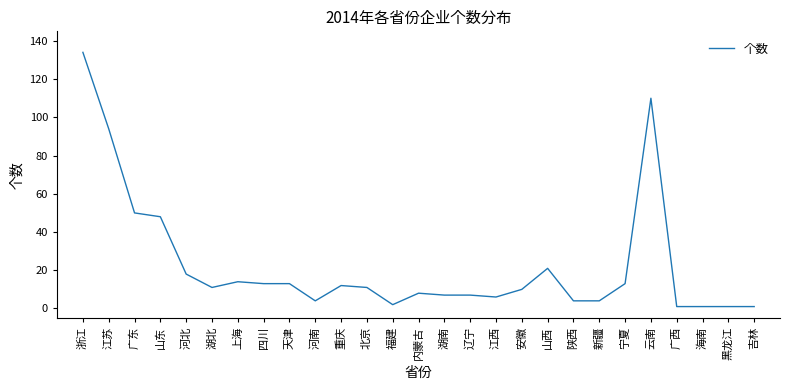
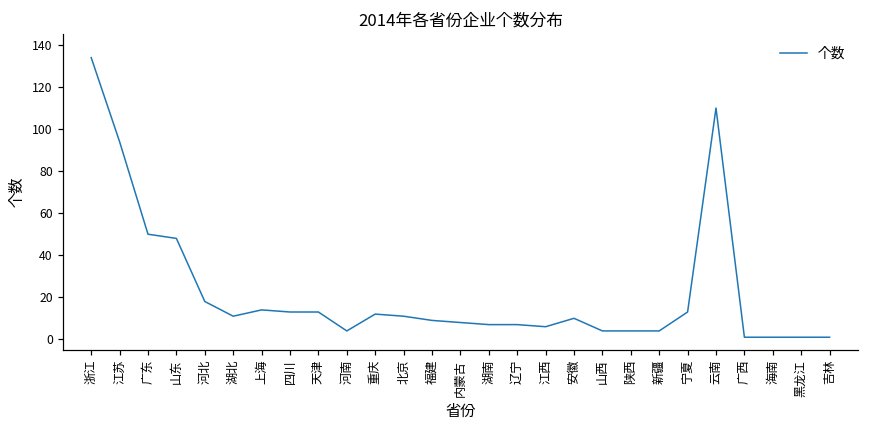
福建: 2 -> 9
山西: 21 -> 4
